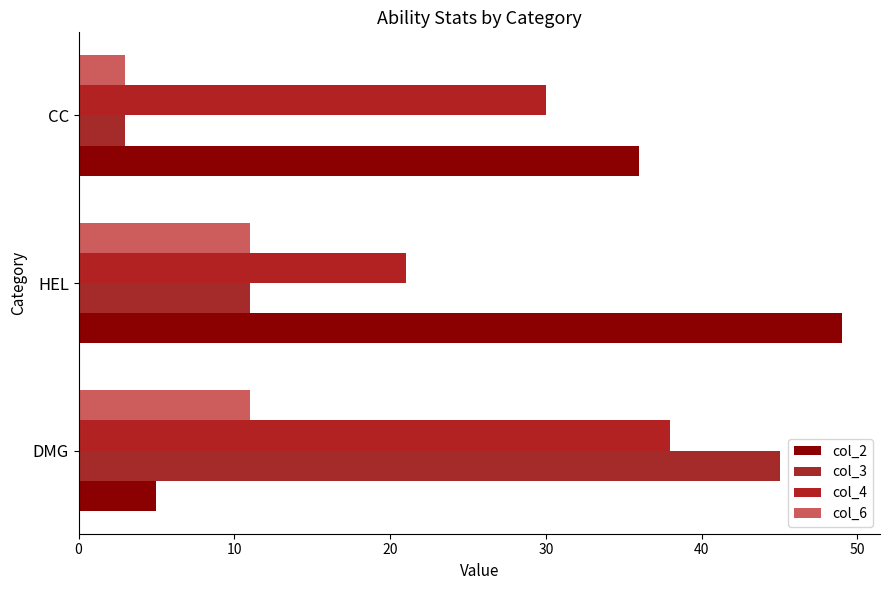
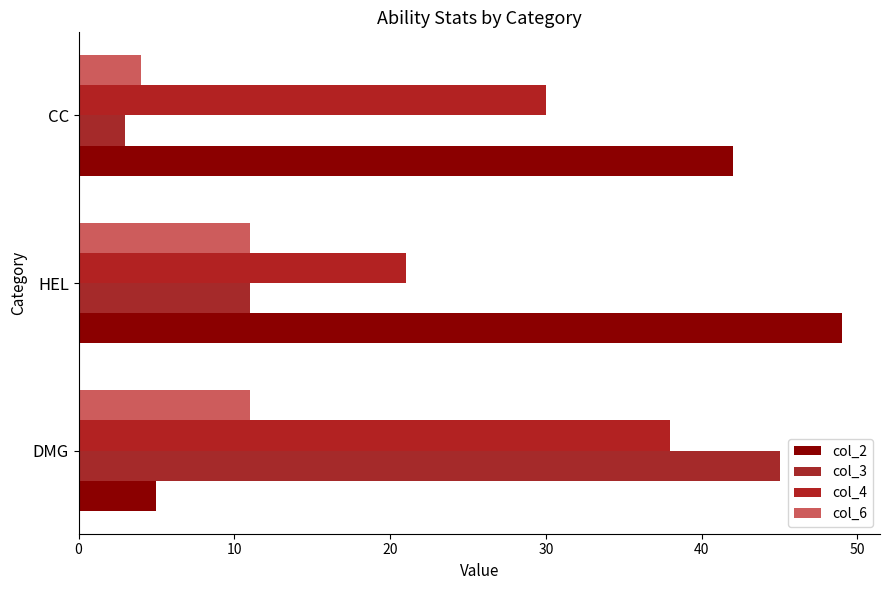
col_6, CC: 3 -> 4
col_2, CC: 36 -> 42
